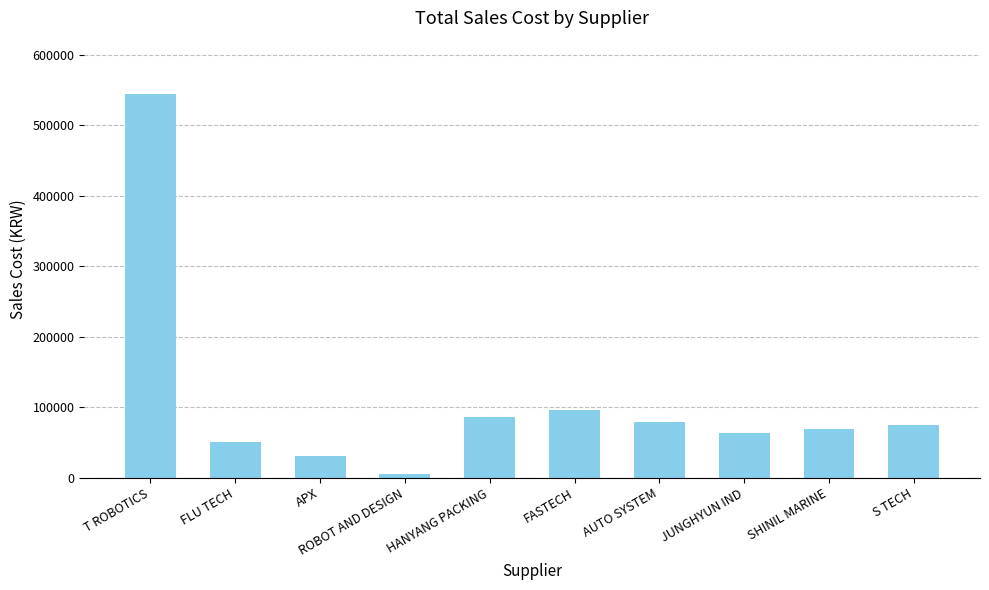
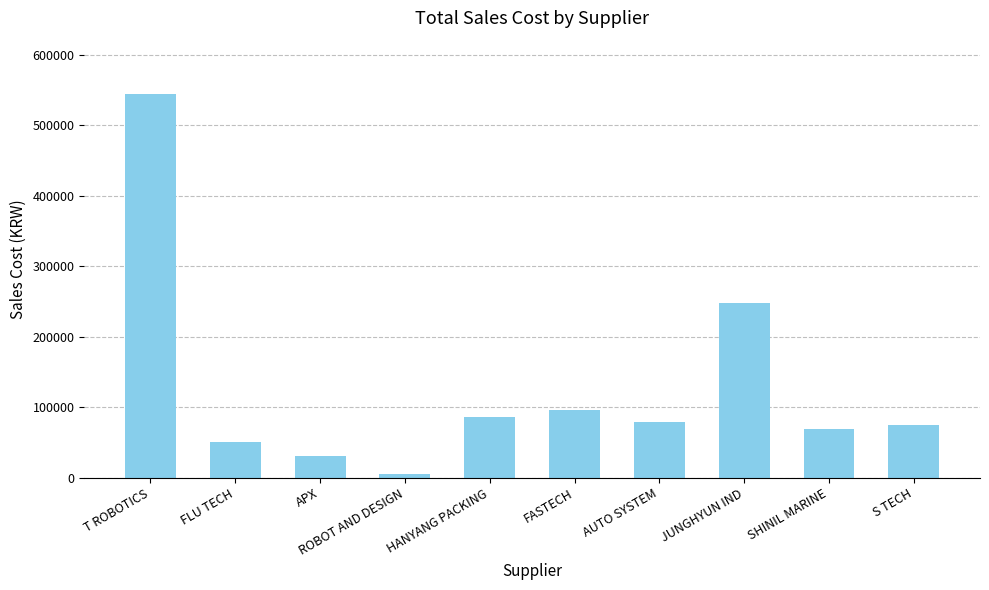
JUNGHYUN IND: 60000 -> 250000
